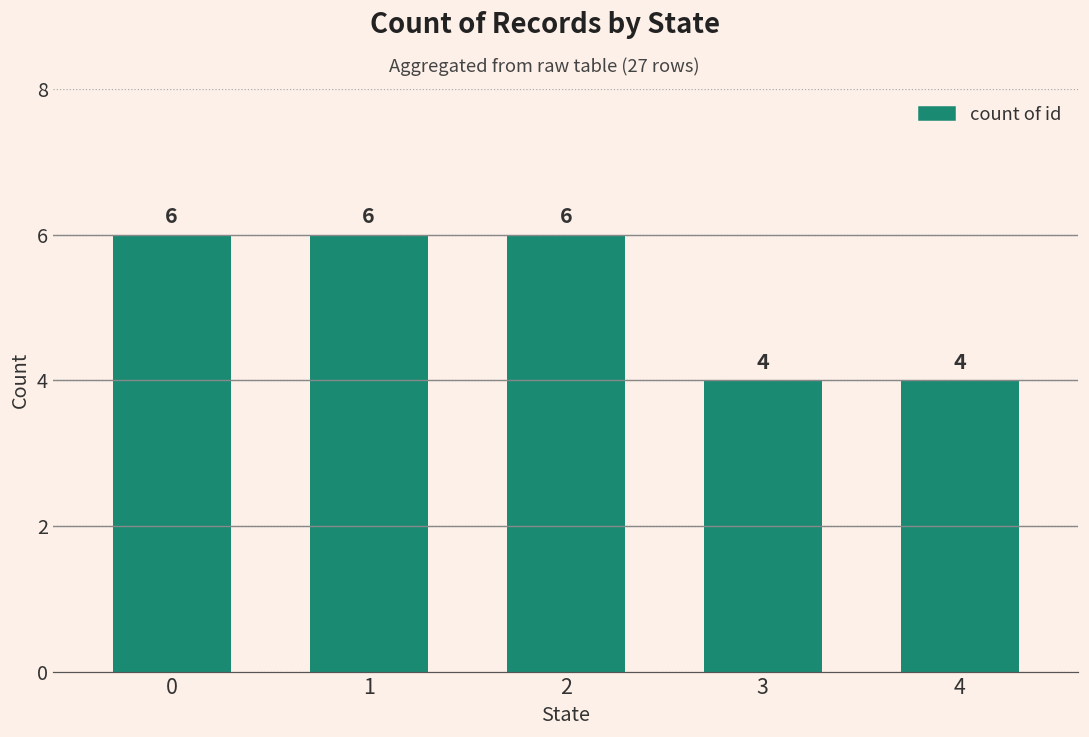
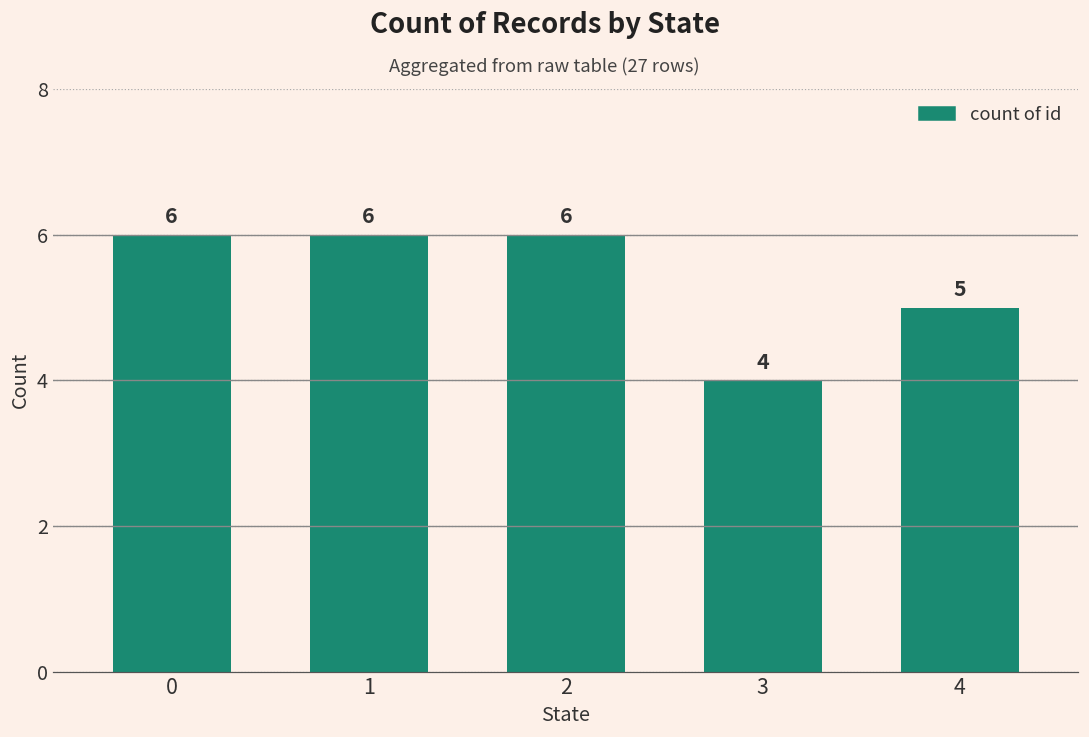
4: 4 -> 5
